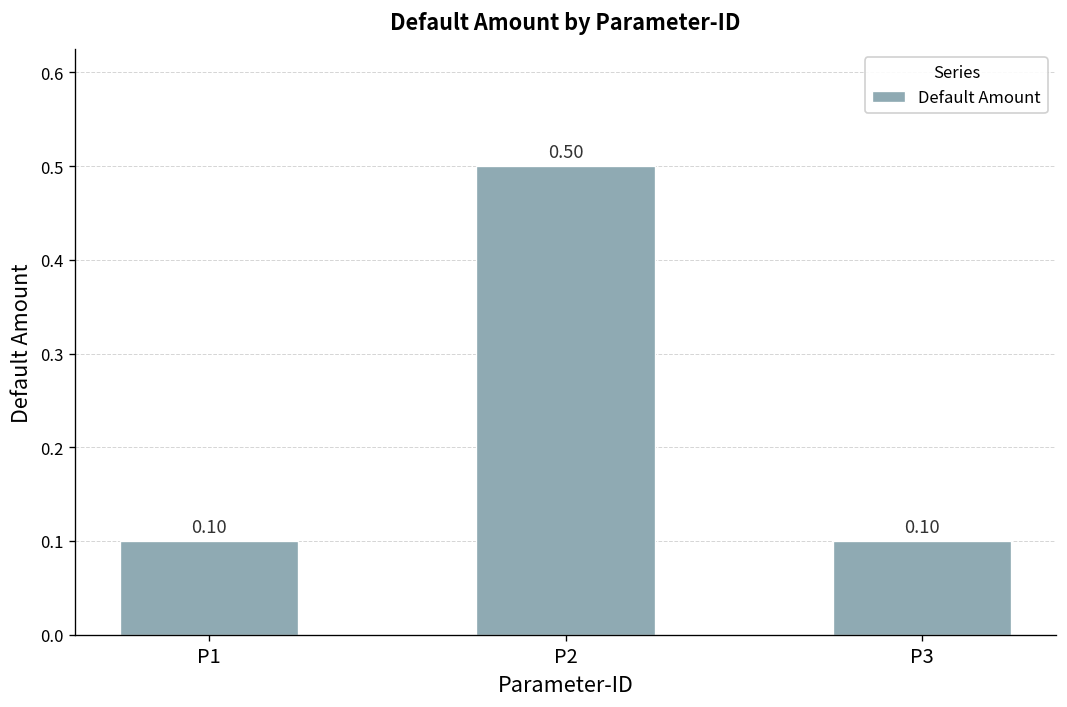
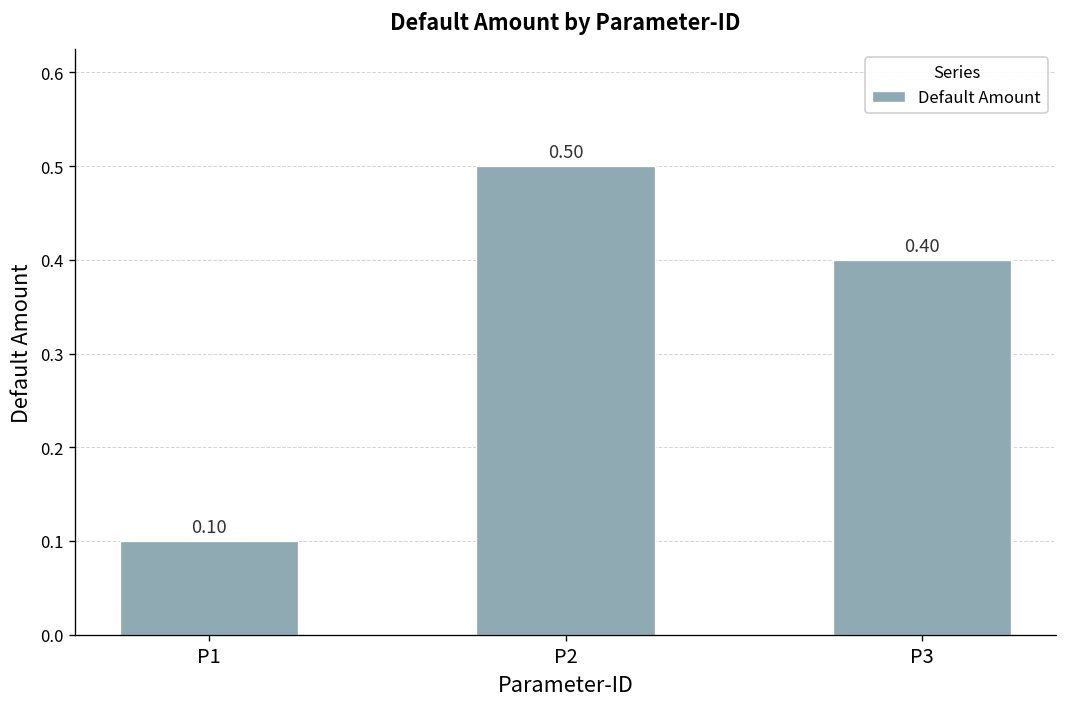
P3: 0.10 -> 0.40
